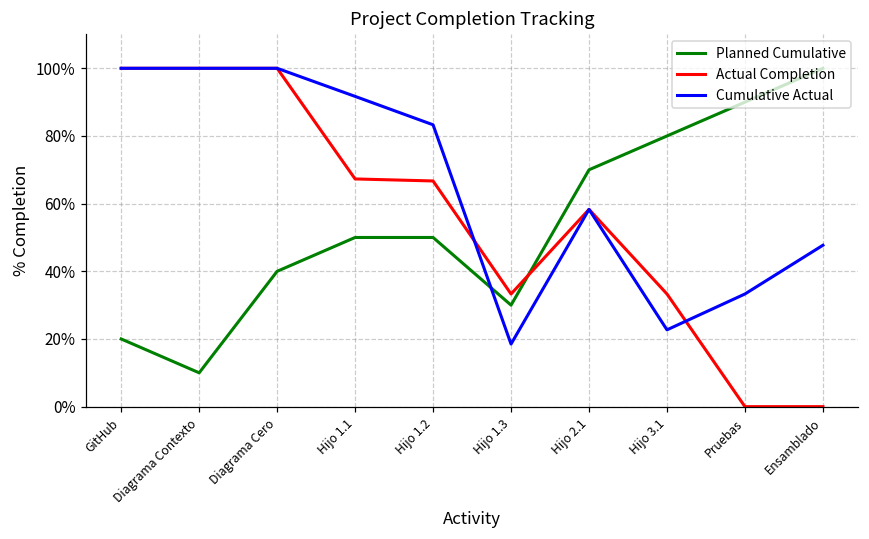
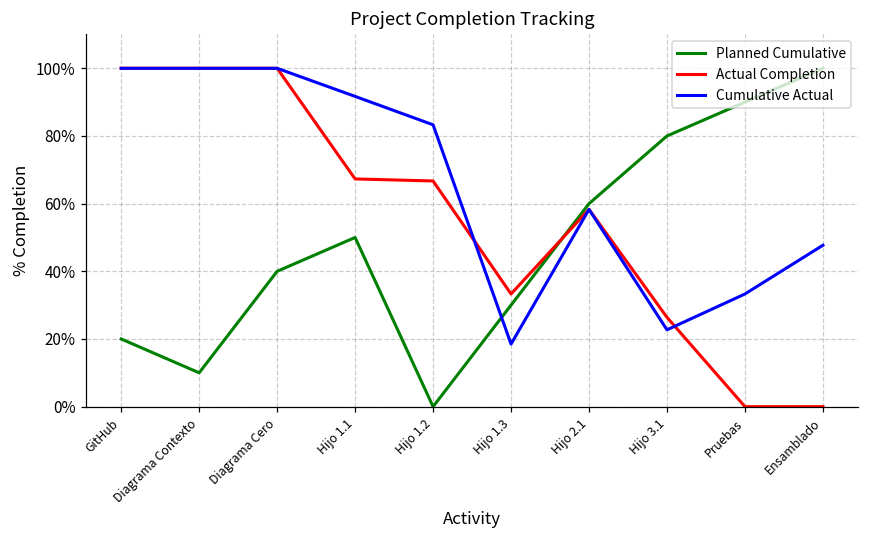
Planned Cumulative, Hijo 1.2: 50% -> 0%
Planned Cumulative, Hijo 2.1: 70% -> 60%
Actual Completion, Hijo 3.1: 33% -> 26%
